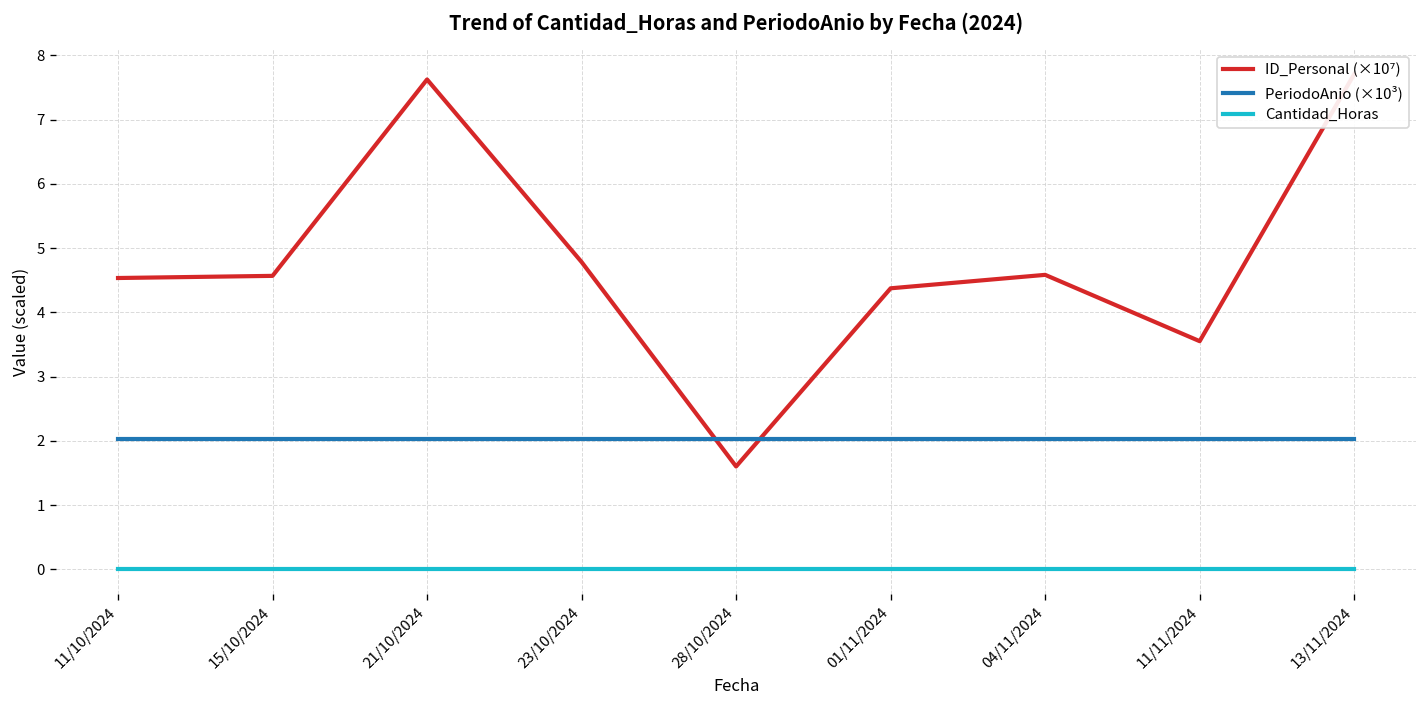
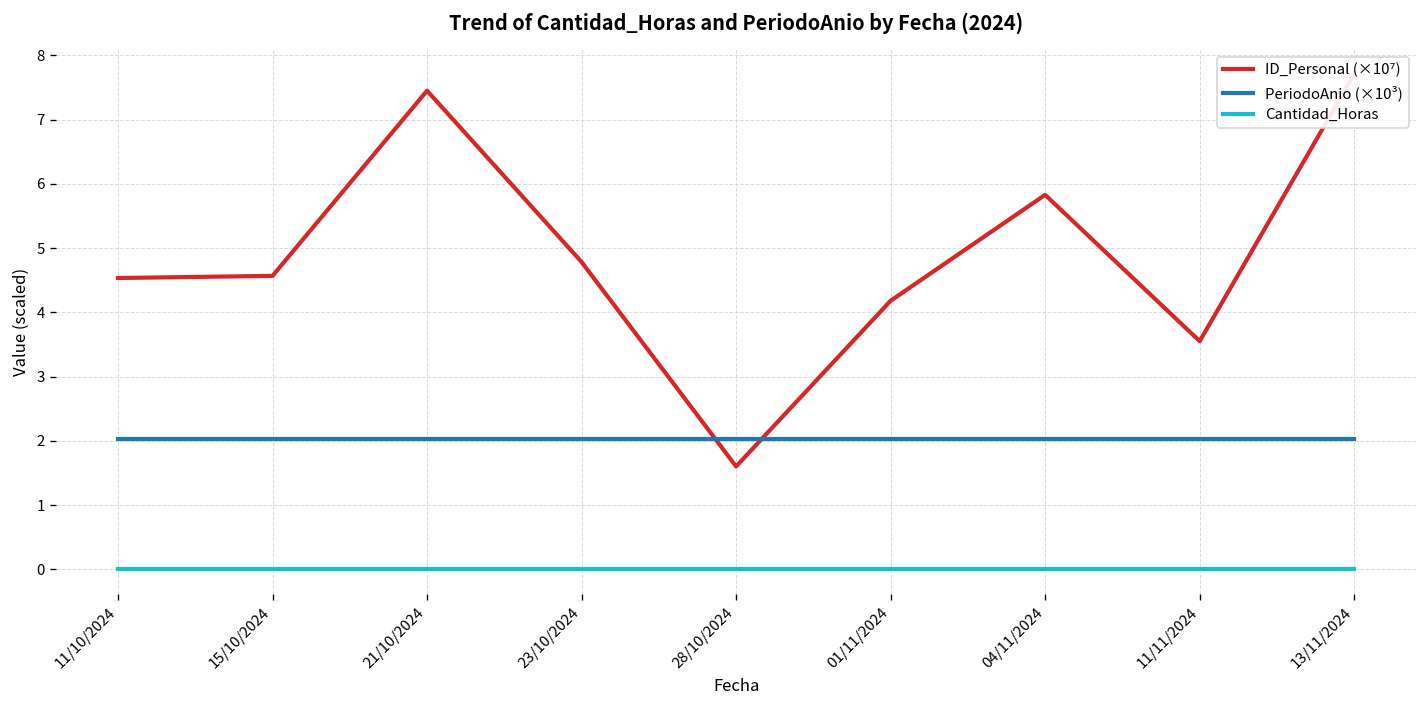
ID_Personal (×10⁷), 21/10/2024: 7.6 -> 7.5
ID_Personal (×10⁷), 01/11/2024: 4.4 -> 4.2
ID_Personal (×10⁷), 04/11/2024: 4.6 -> 5.8
